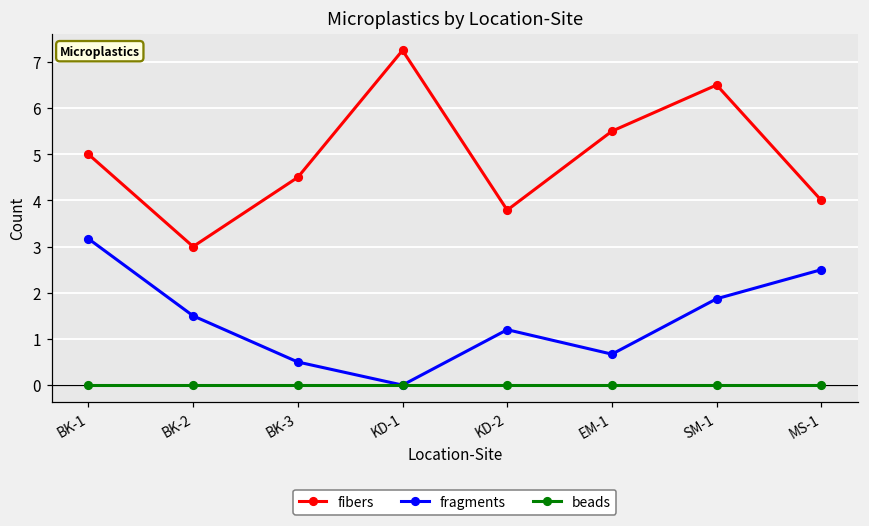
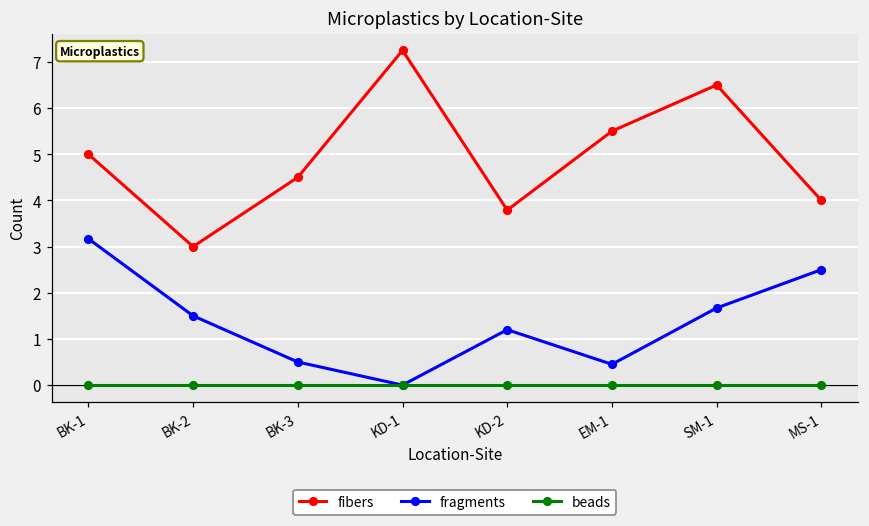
fragments, EM-1: 0.7 -> 0.5
fragments, SM-1: 1.9 -> 1.7
